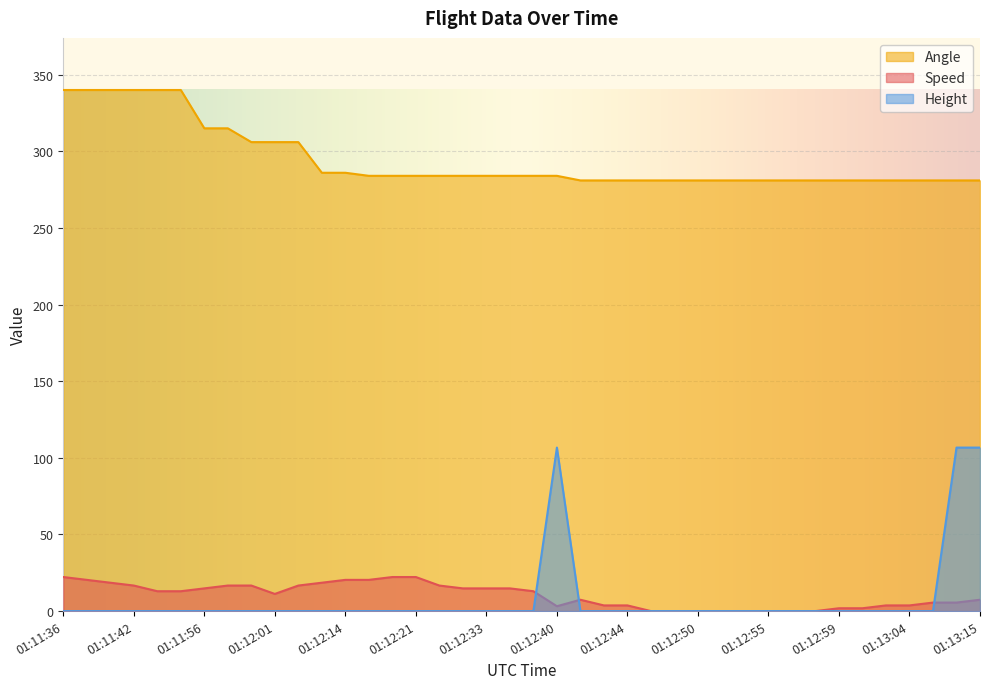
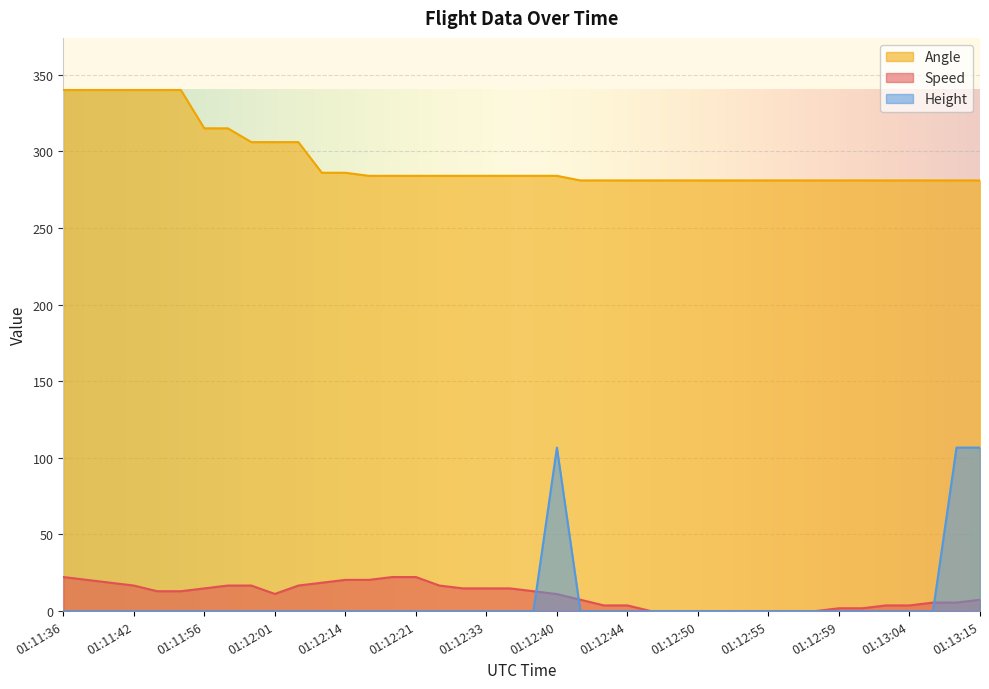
Speed, 01:12:40: 3 -> 11
